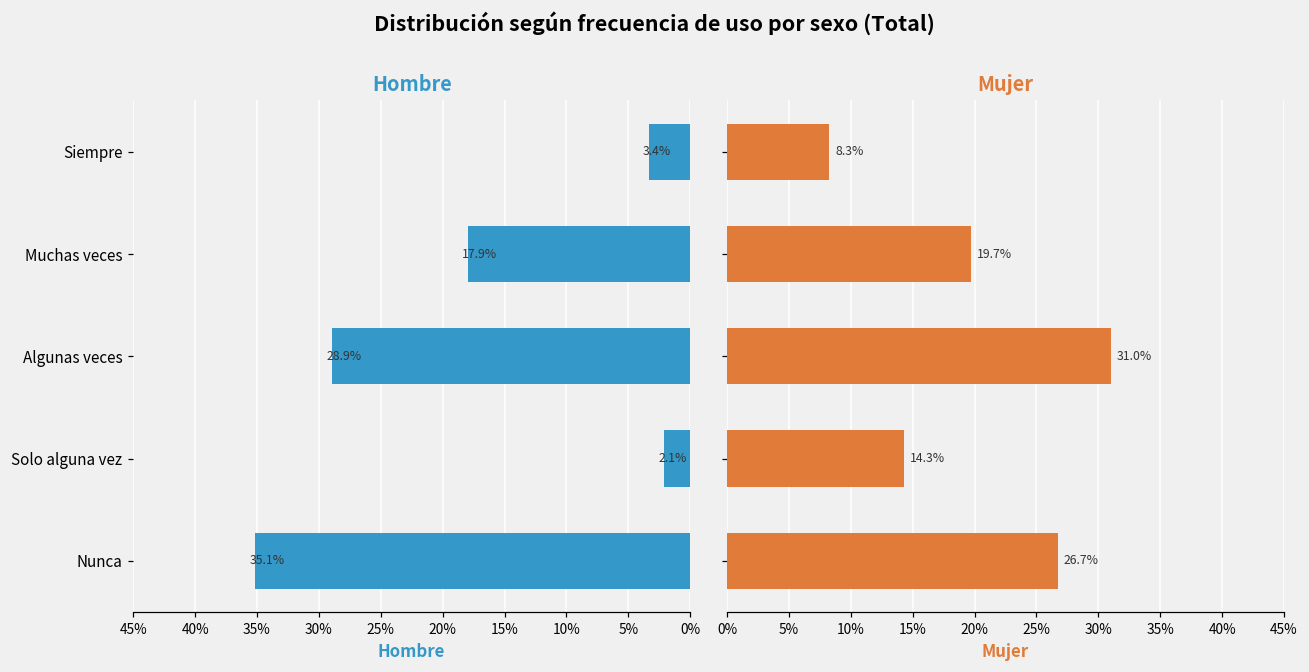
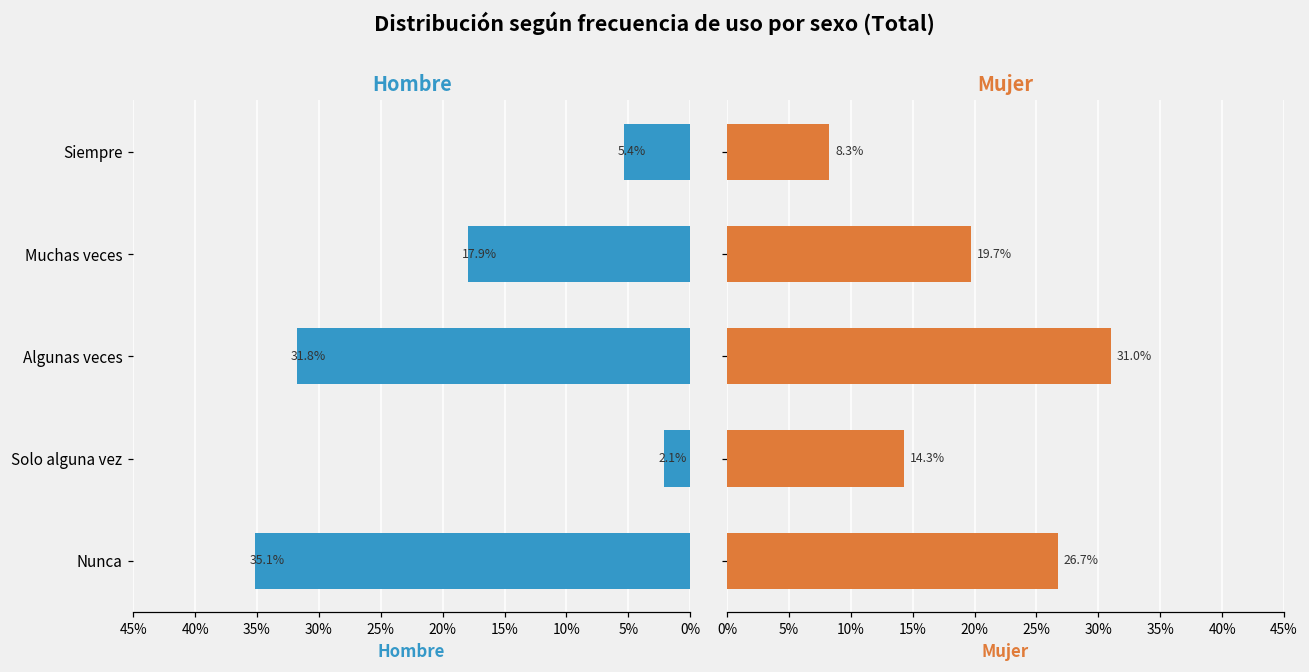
Hombre, Siempre: 3.4% -> 5.4%
Hombre, Algunas veces: 28.9% -> 31.8%
